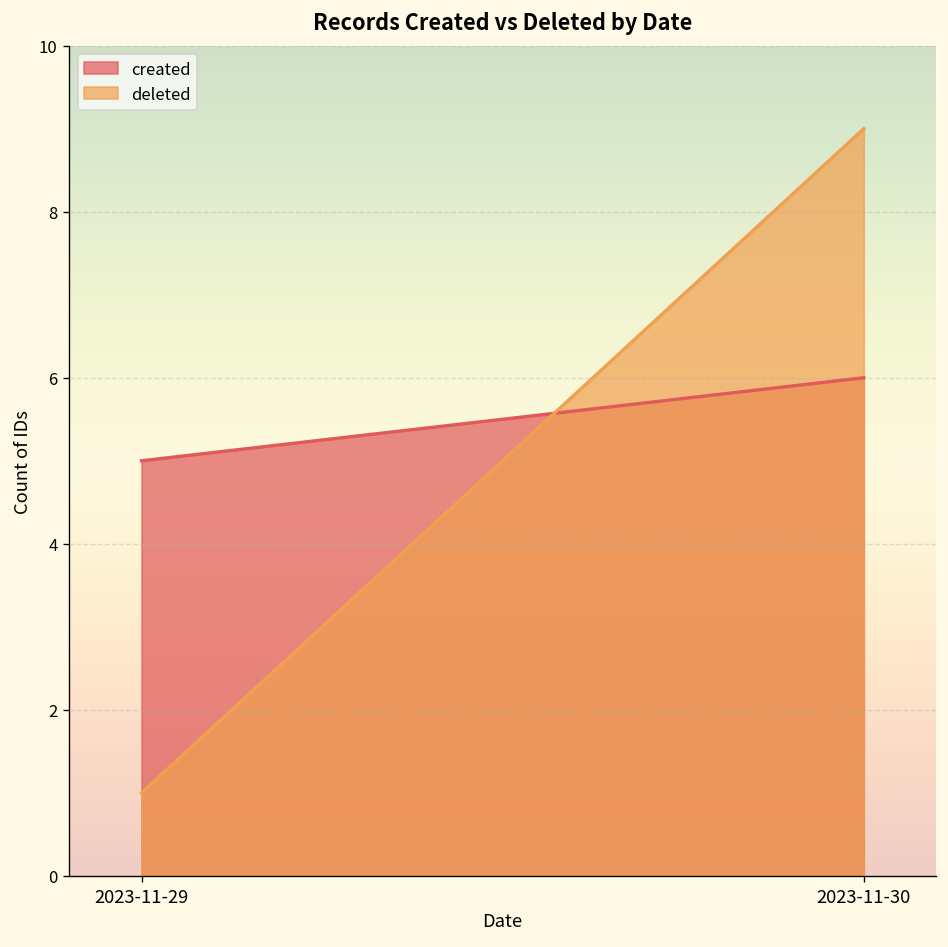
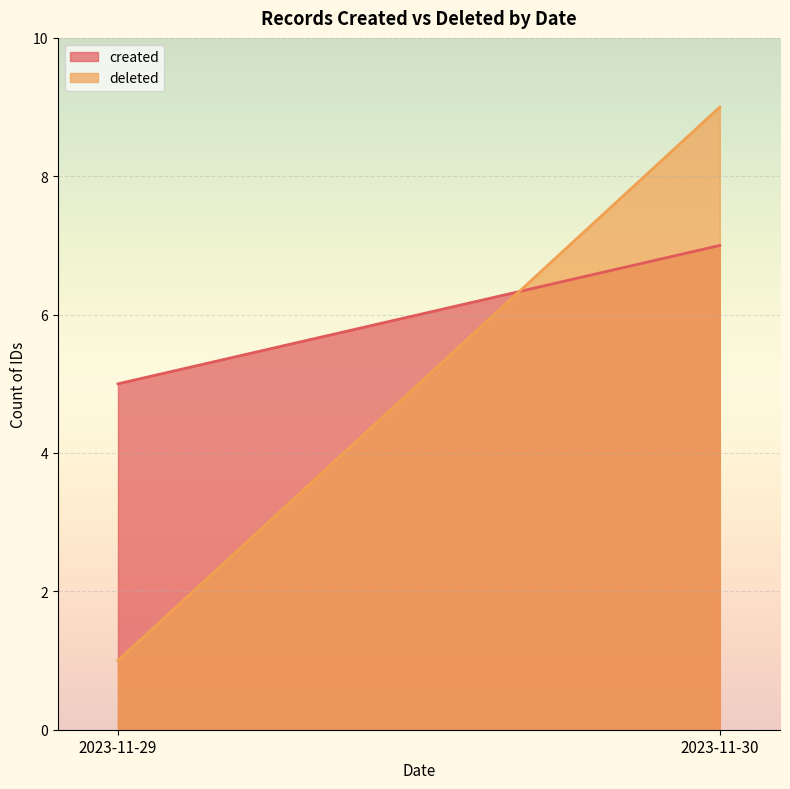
created, 2023-11-30: 6 -> 7
